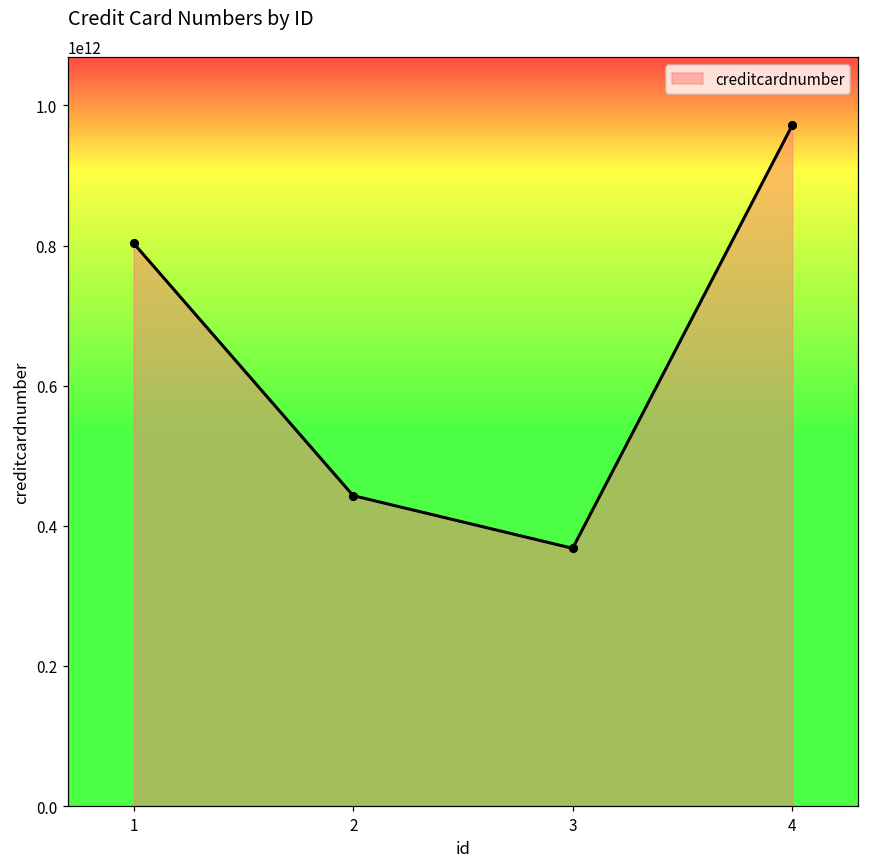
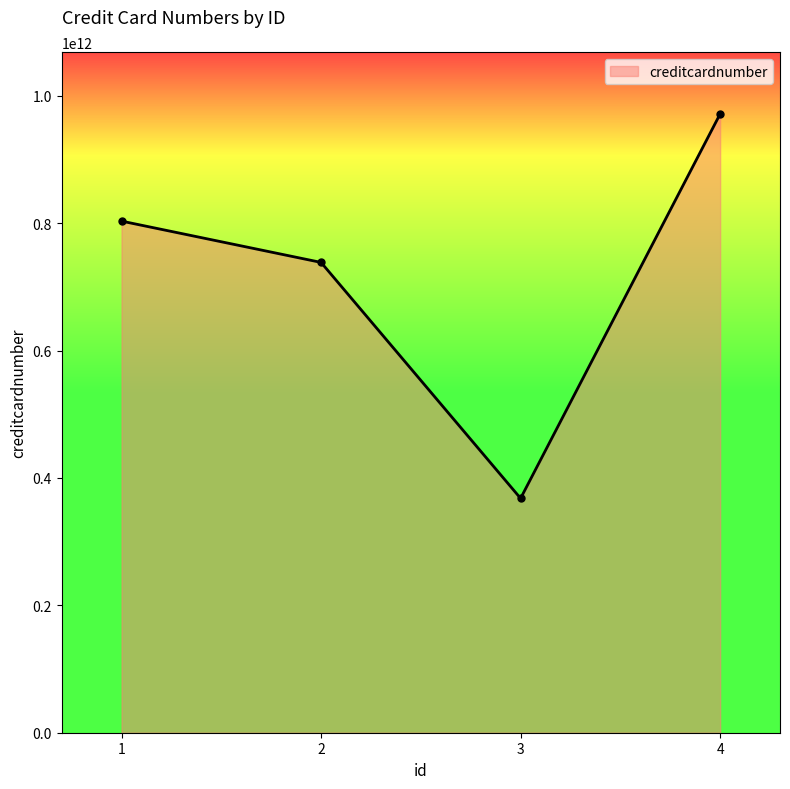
2: 440000000000 -> 740000000000
